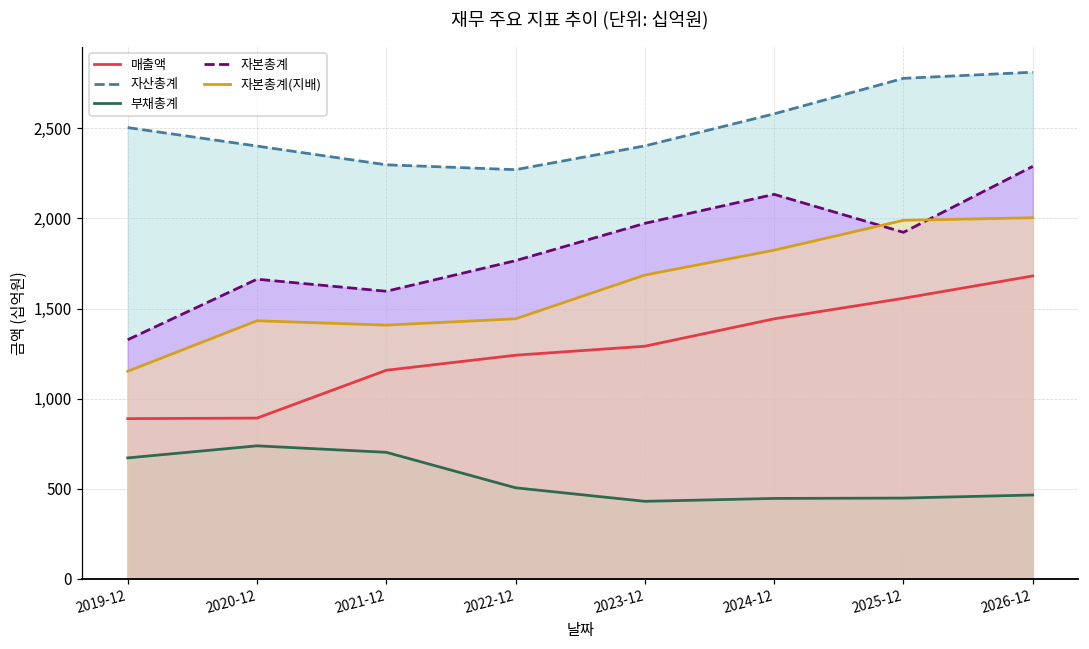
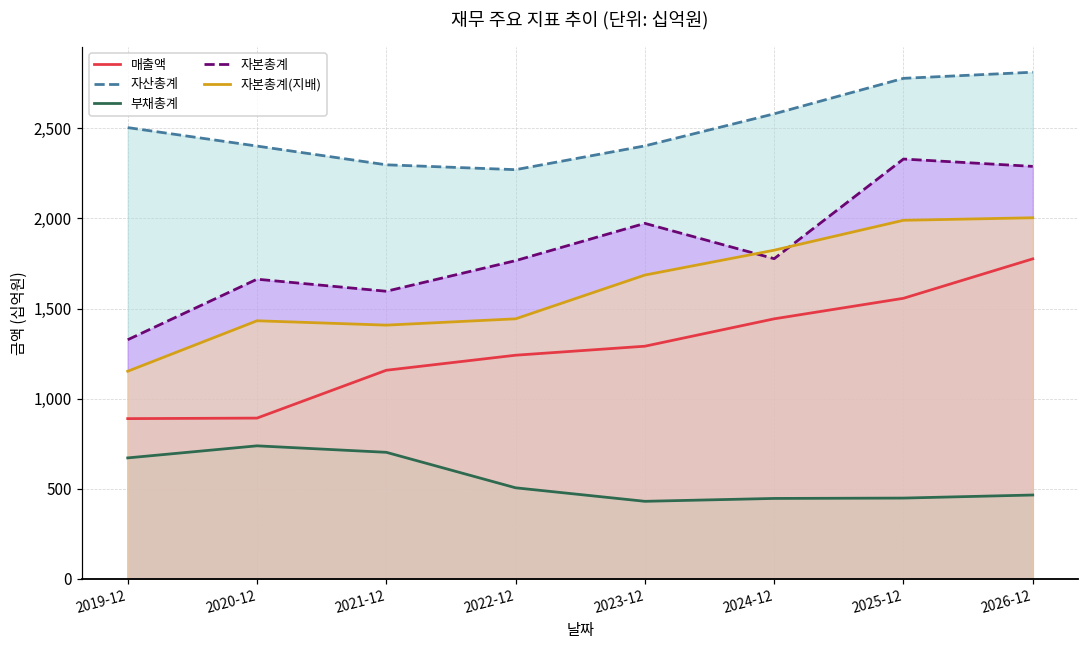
자본총계, 2024-12: 2,130 -> 1,780
자본총계, 2025-12: 1,920 -> 2,330
매출액, 2026-12: 1,680 -> 1,780
